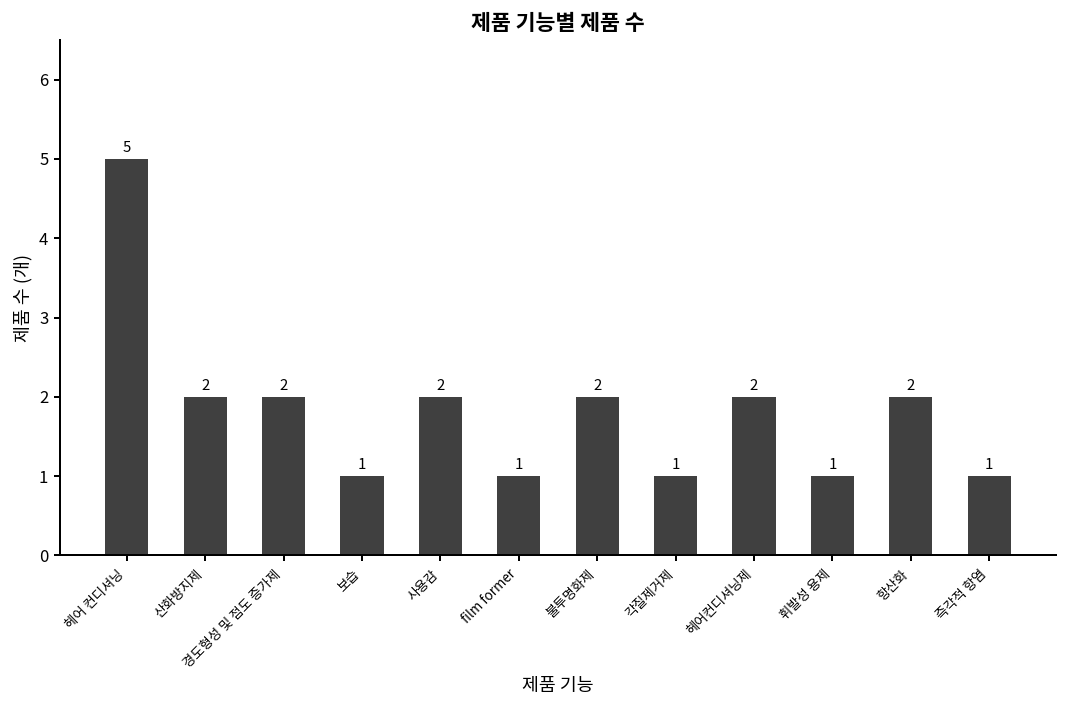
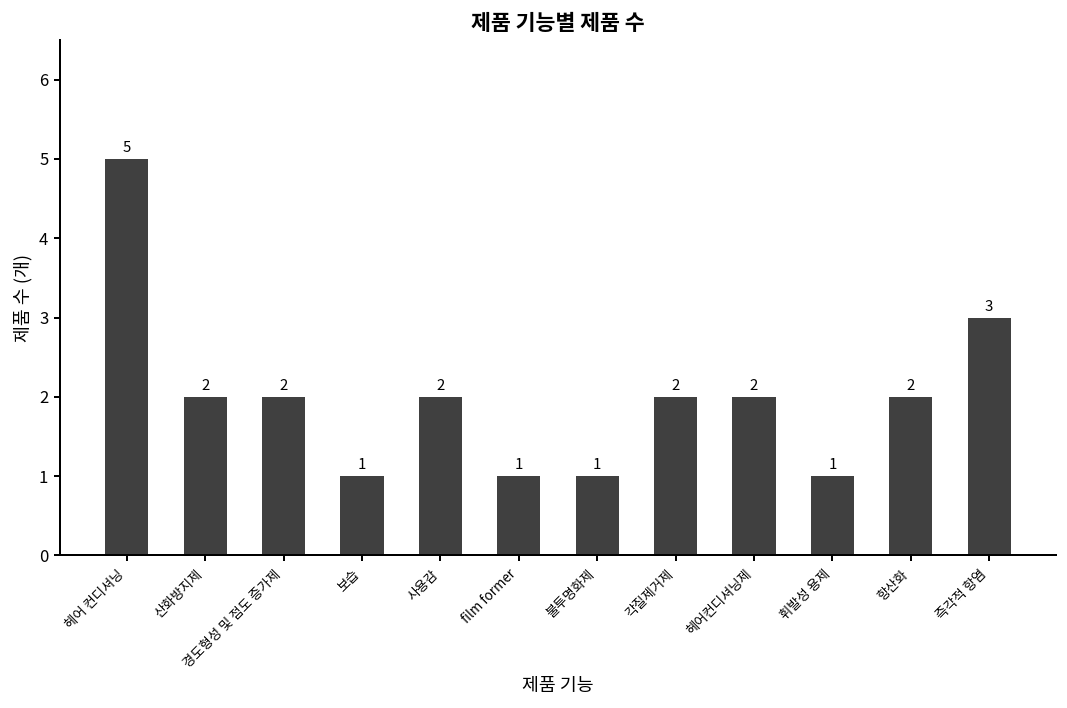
불투명화제: 2 -> 1
각질제거제: 1 -> 2
즉각적 항염: 1 -> 3
